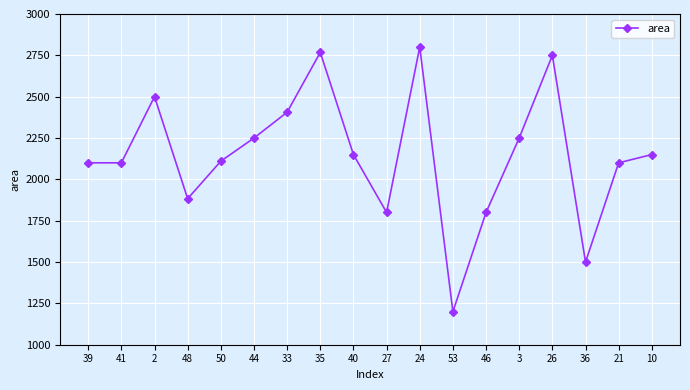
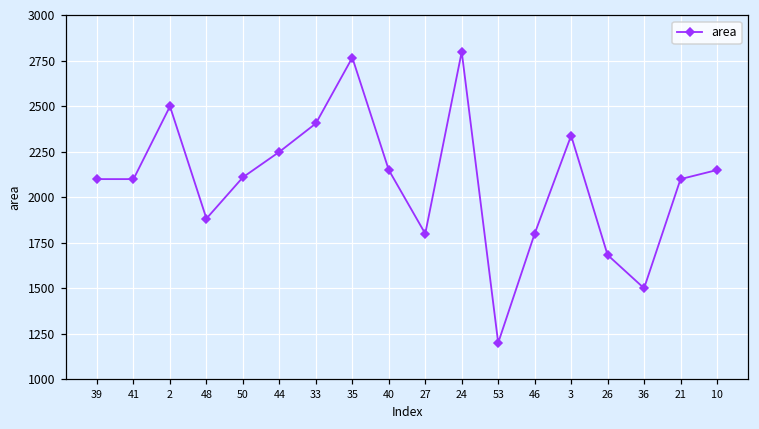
3: 2250 -> 2340
26: 2750 -> 1680
